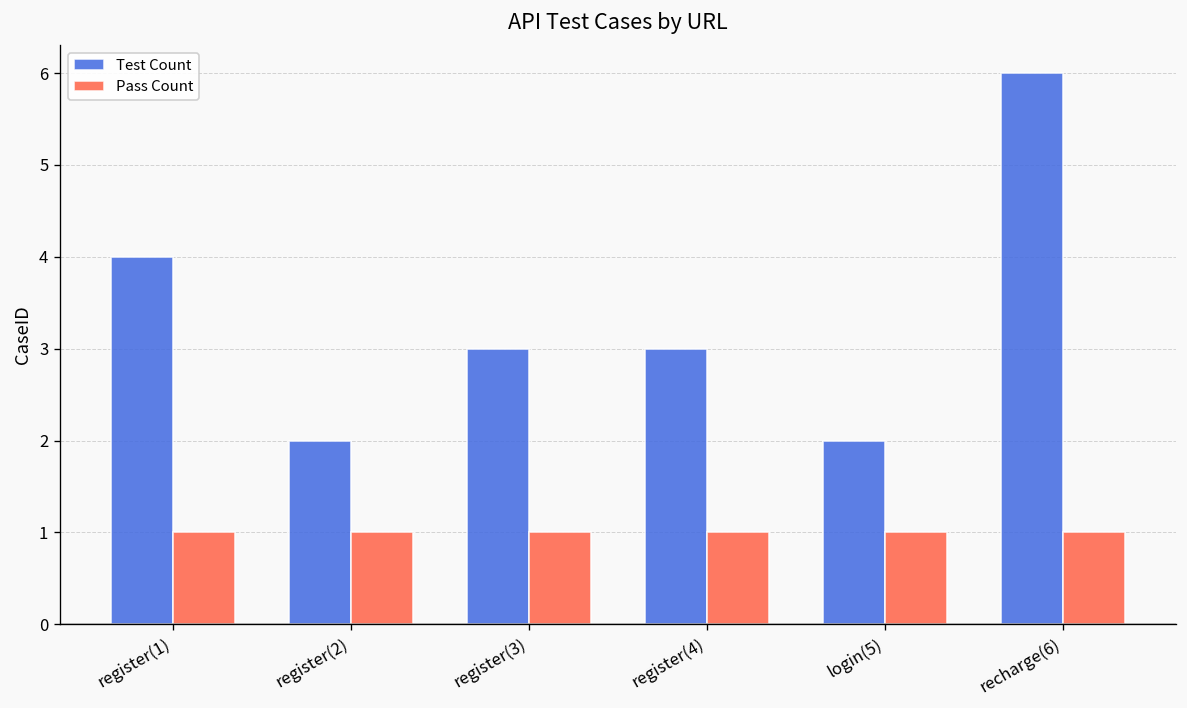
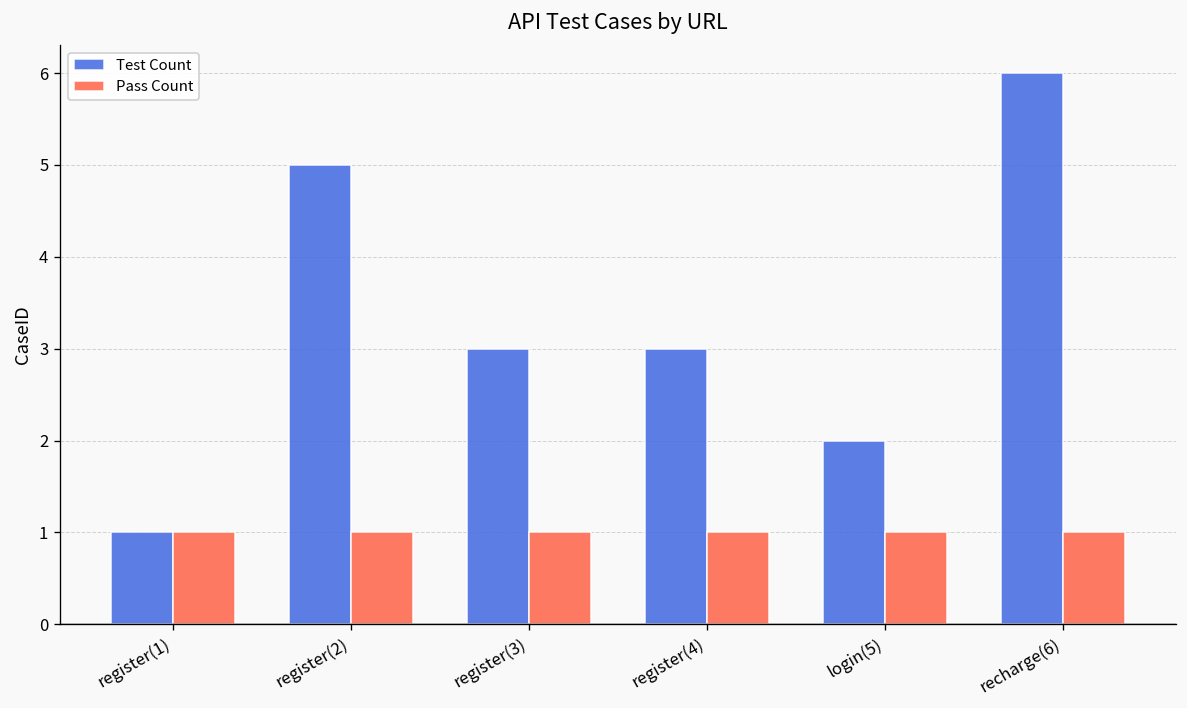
Test Count, register(1): 4 -> 1
Test Count, register(2): 2 -> 5
